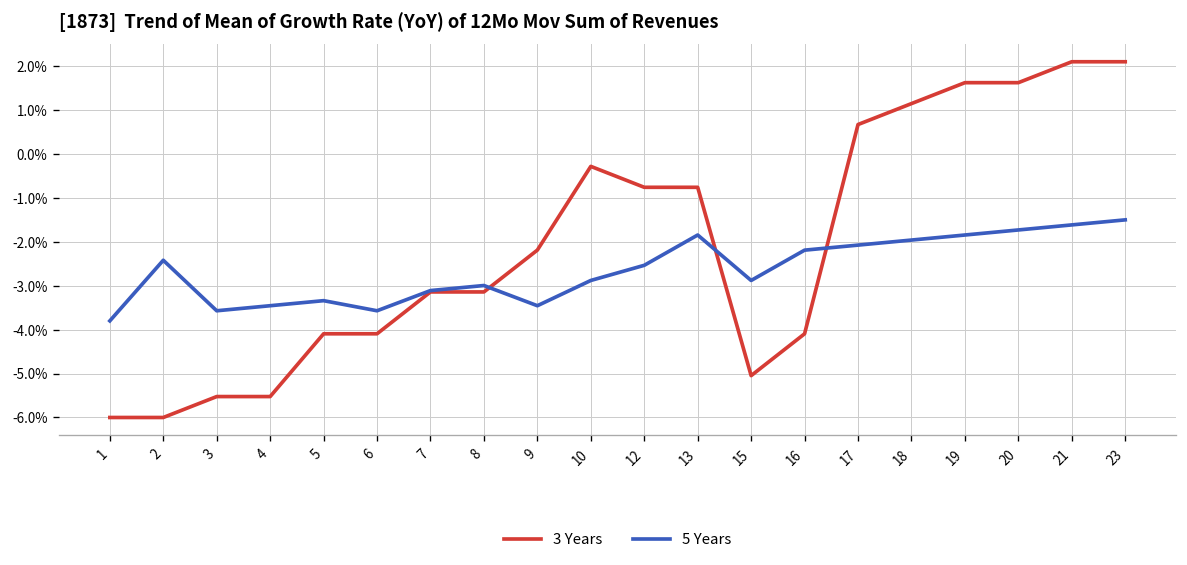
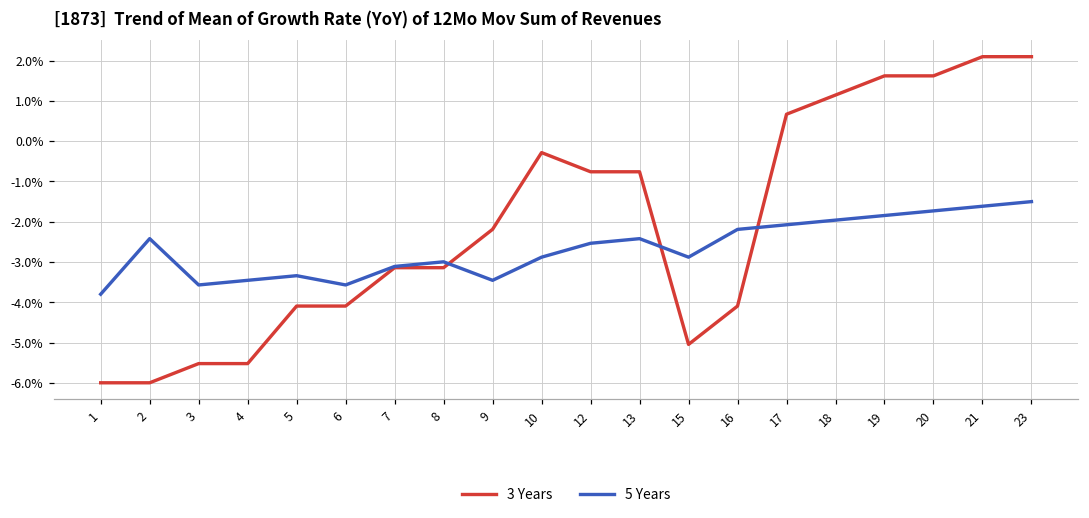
5 Years, 13: -1.8% -> -2.4%
